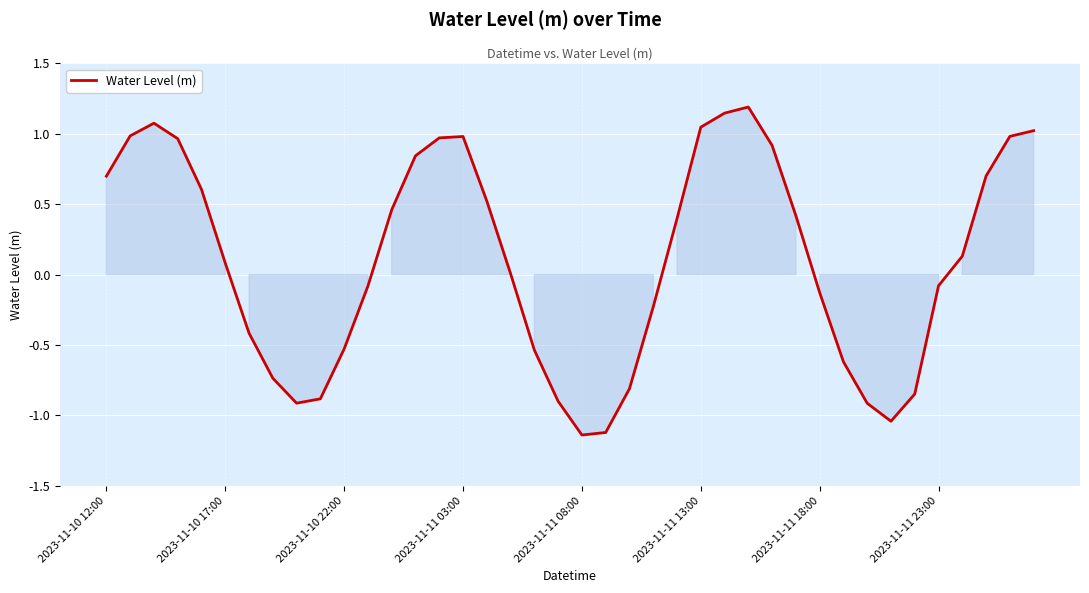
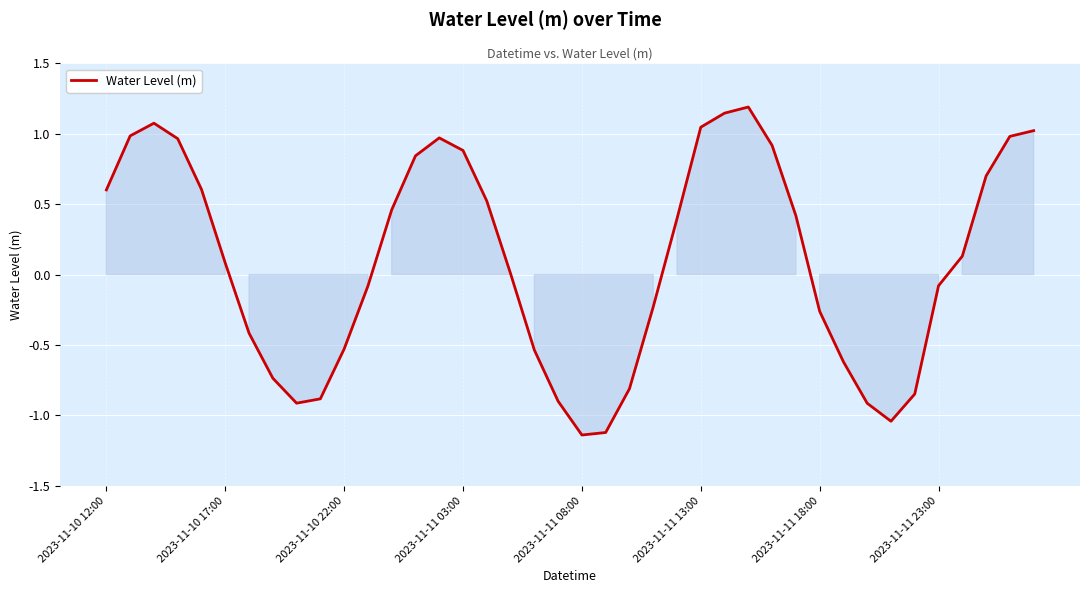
2023-11-10 12:00: 0.70 -> 0.60
2023-11-11 03:00: 0.98 -> 0.88
2023-11-11 18:00: -0.13 -> -0.26
